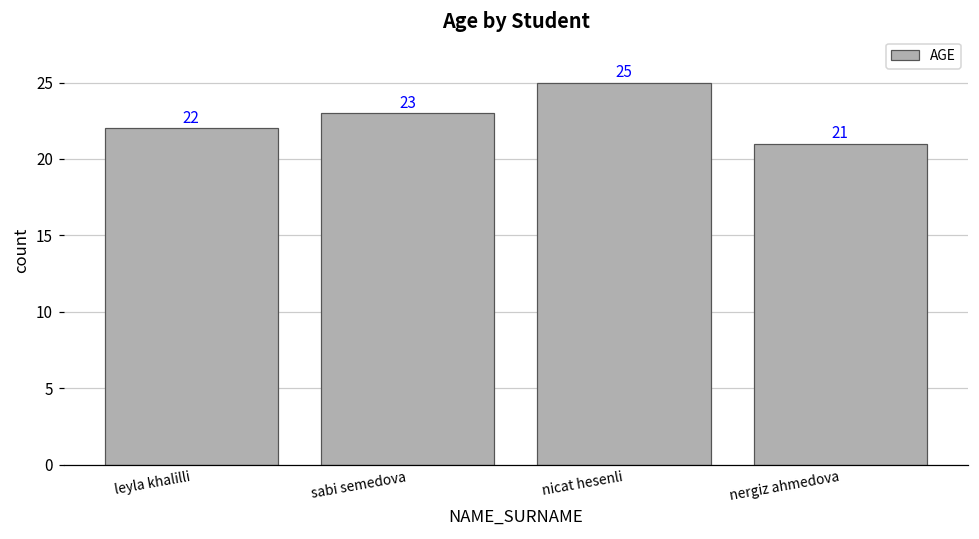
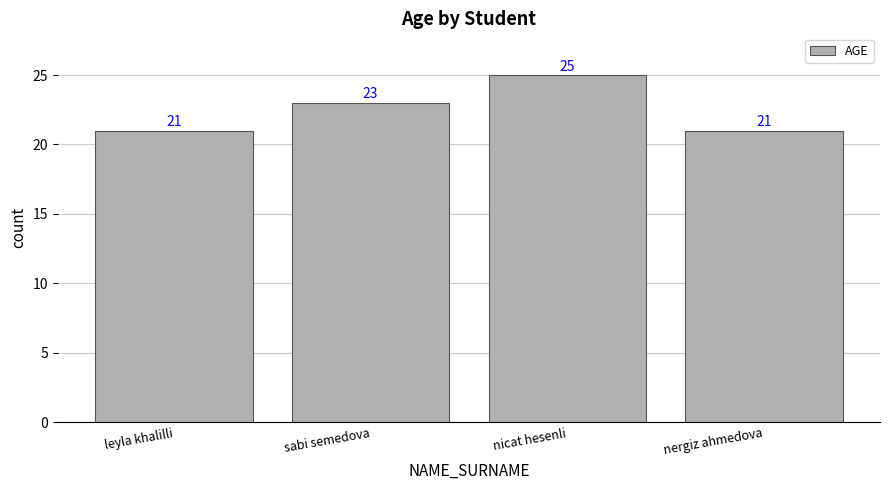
leyla khalilli: 22 -> 21
